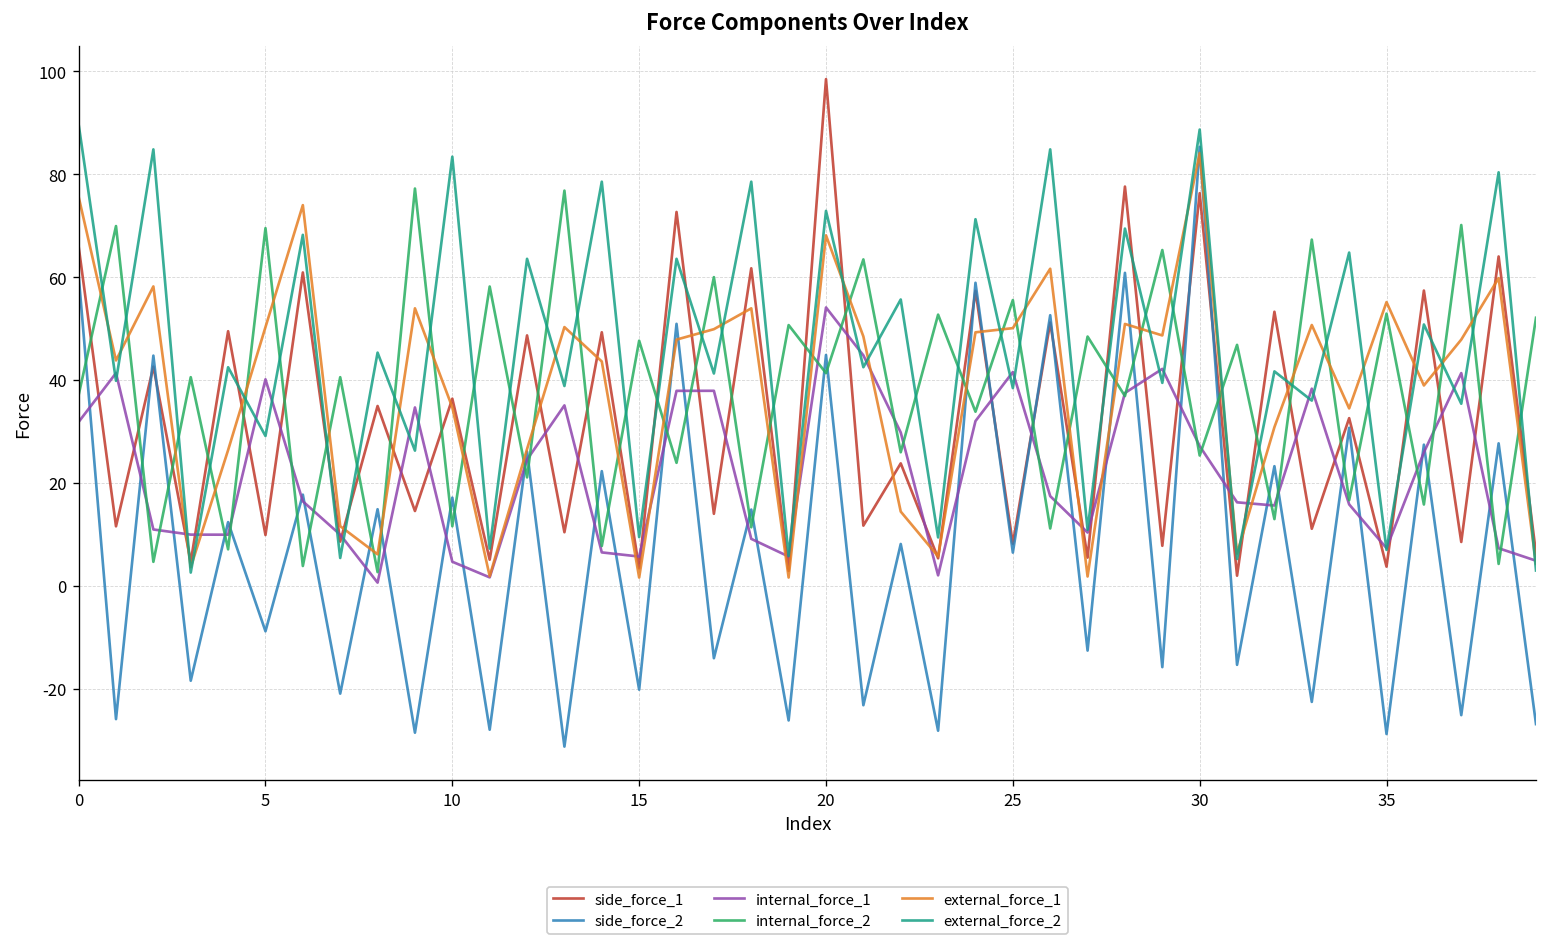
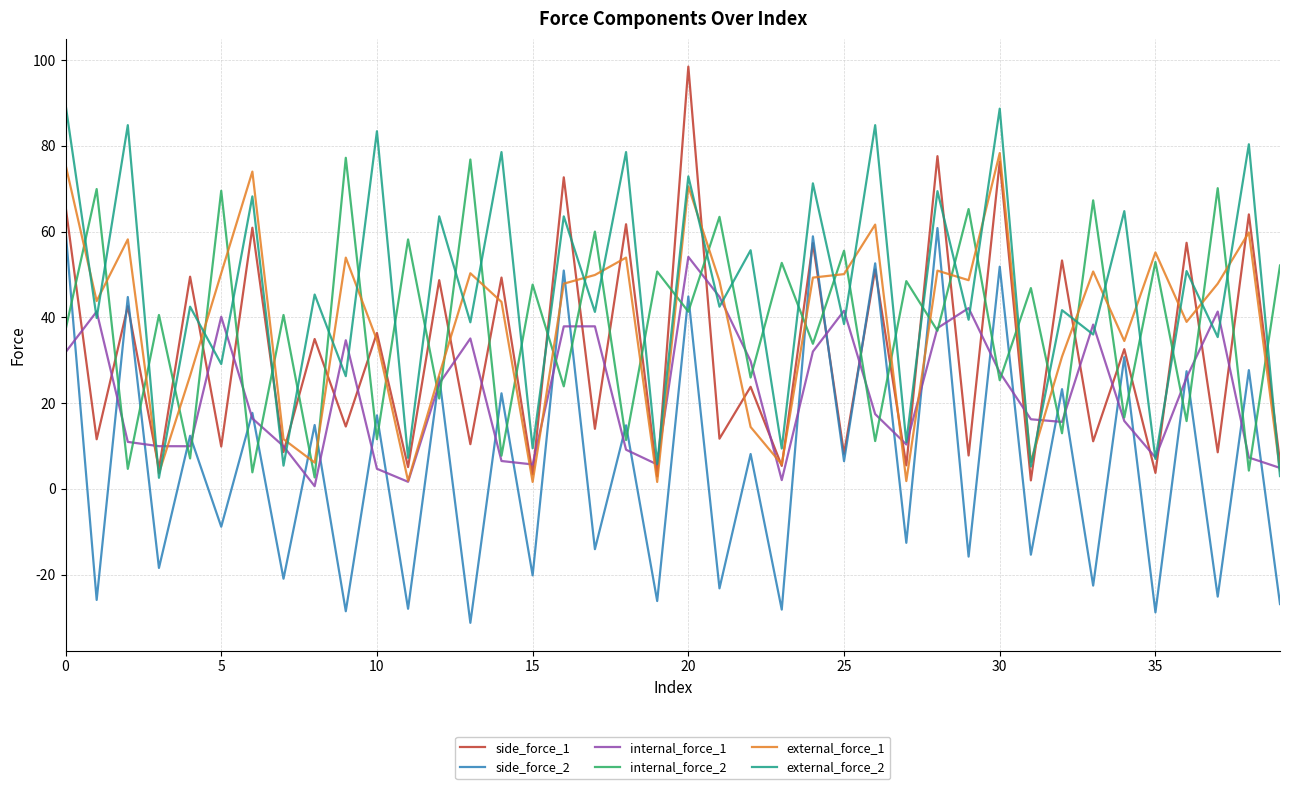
external_force_1, 20: 68 -> 71
side_force_2, 30: 85 -> 52
external_force_1, 30: 84 -> 78
